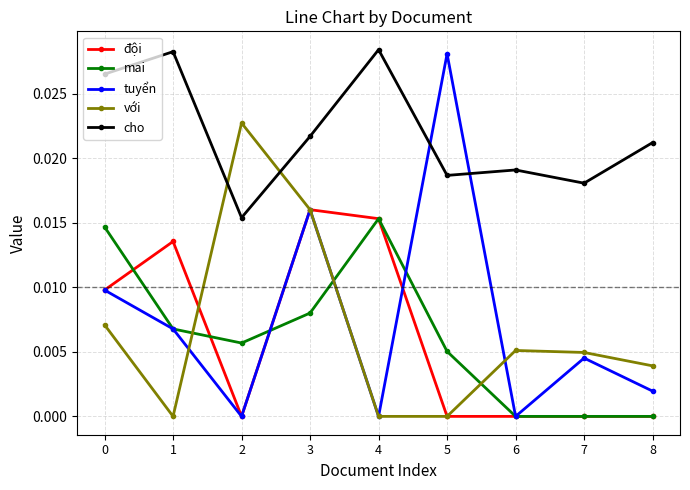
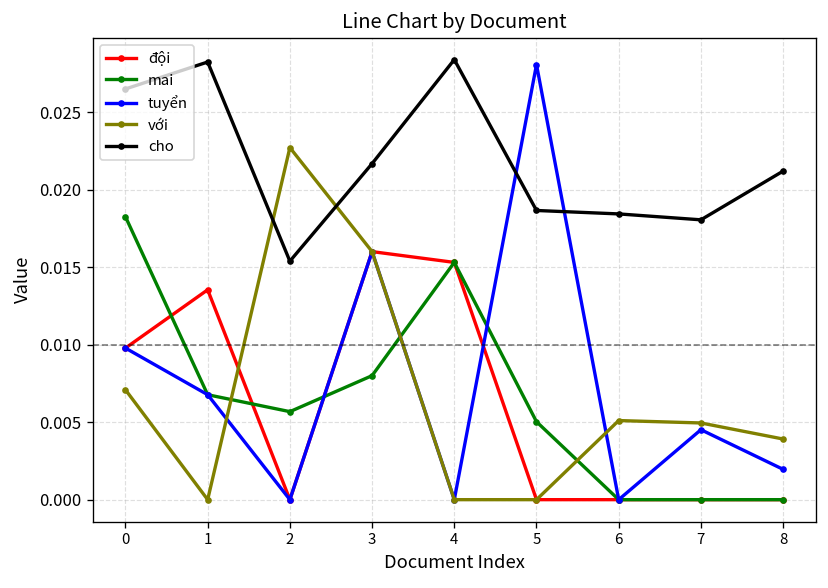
mai, 0: 0.0147 -> 0.0183
cho, 6: 0.0191 -> 0.0184
